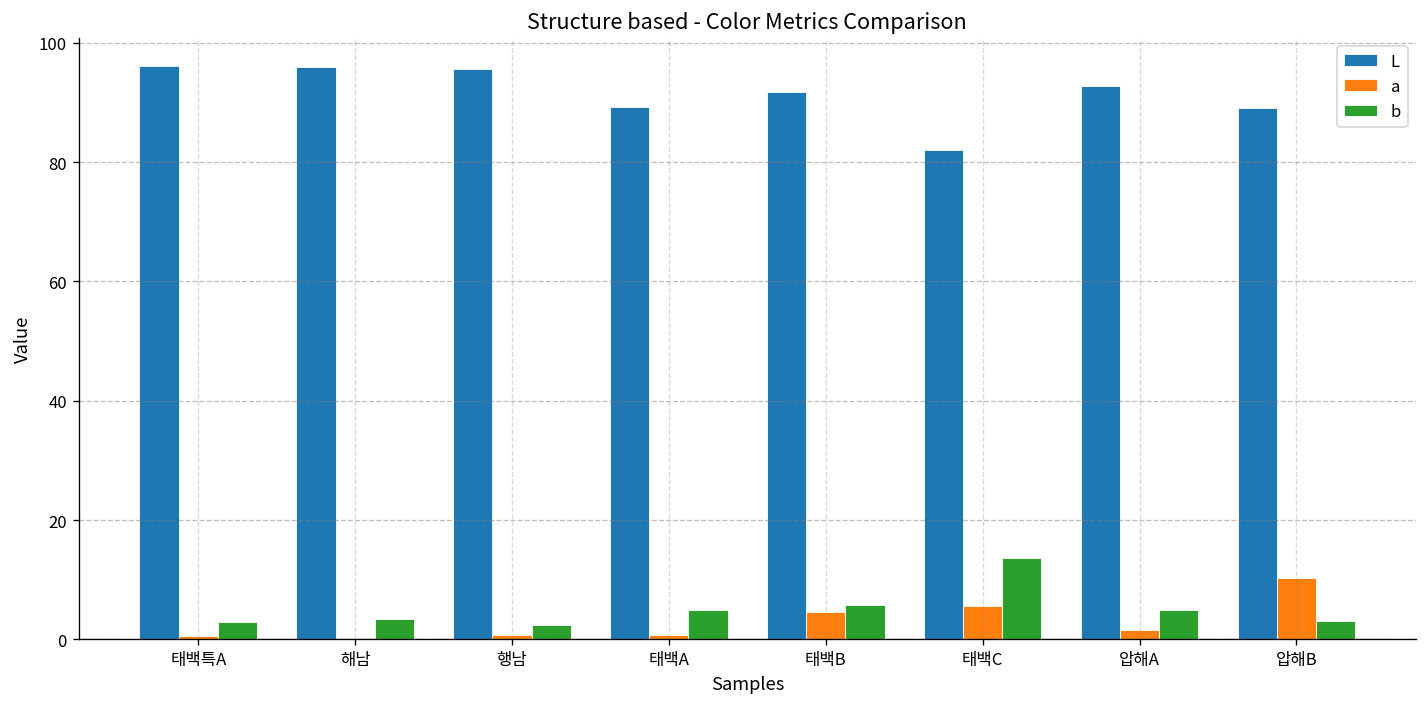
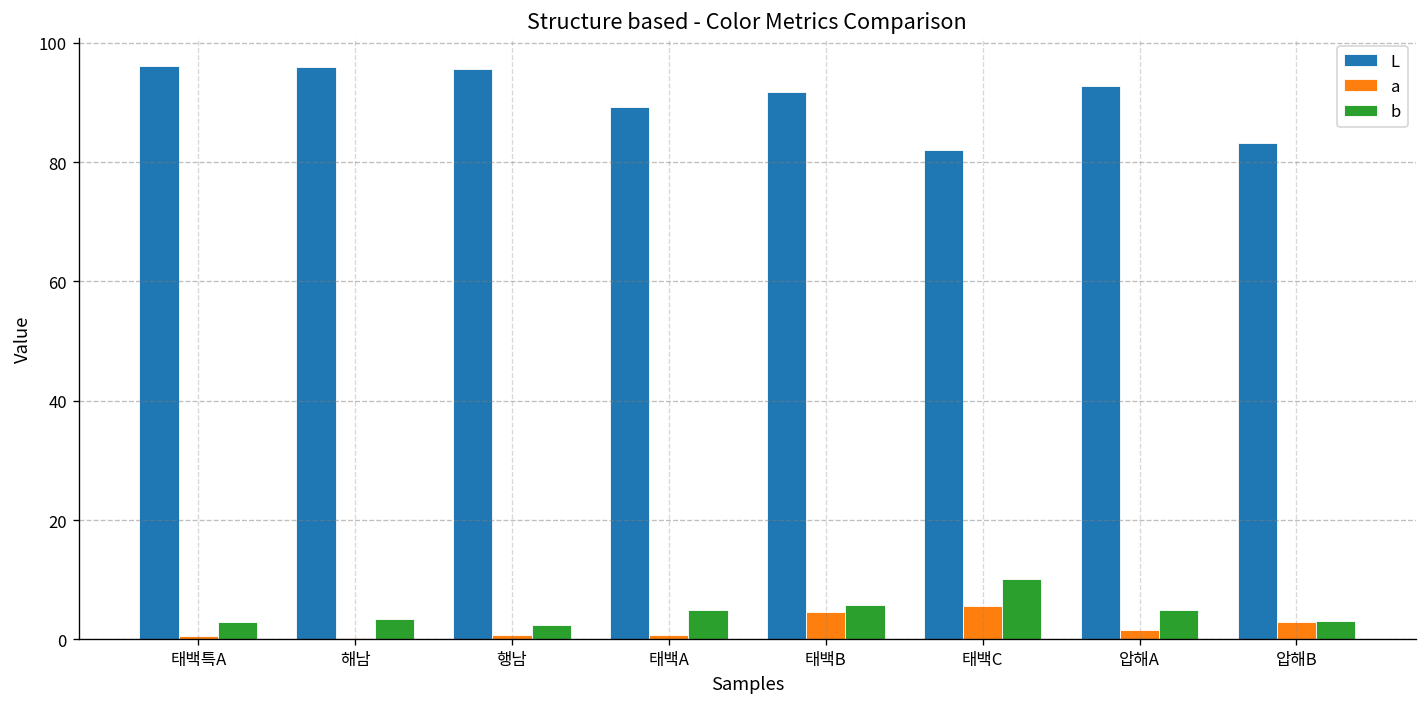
b, 태백C: 14 -> 10
L, 압해B: 89 -> 83
a, 압해B: 10 -> 3
